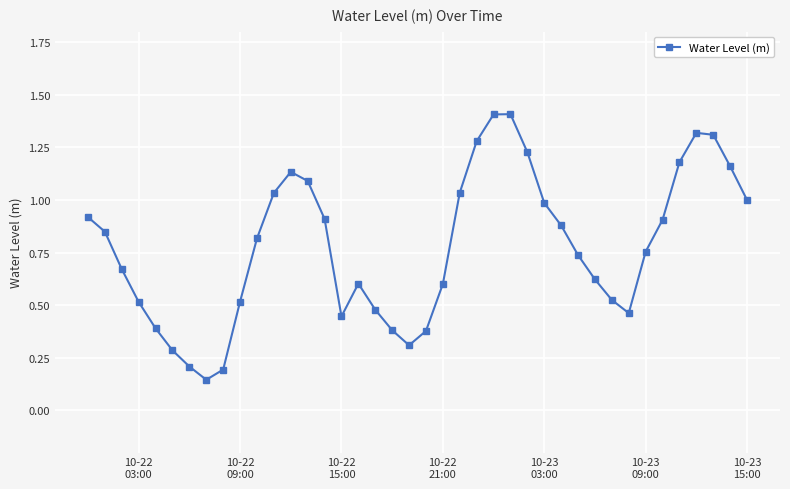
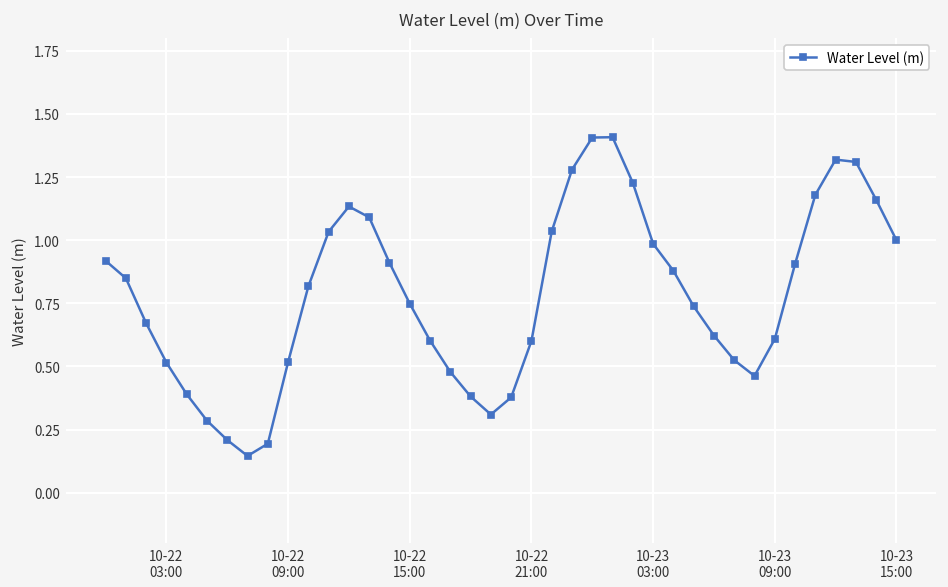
10-22 15:00: 0.45 -> 0.75
10-23 09:00: 0.75 -> 0.61
